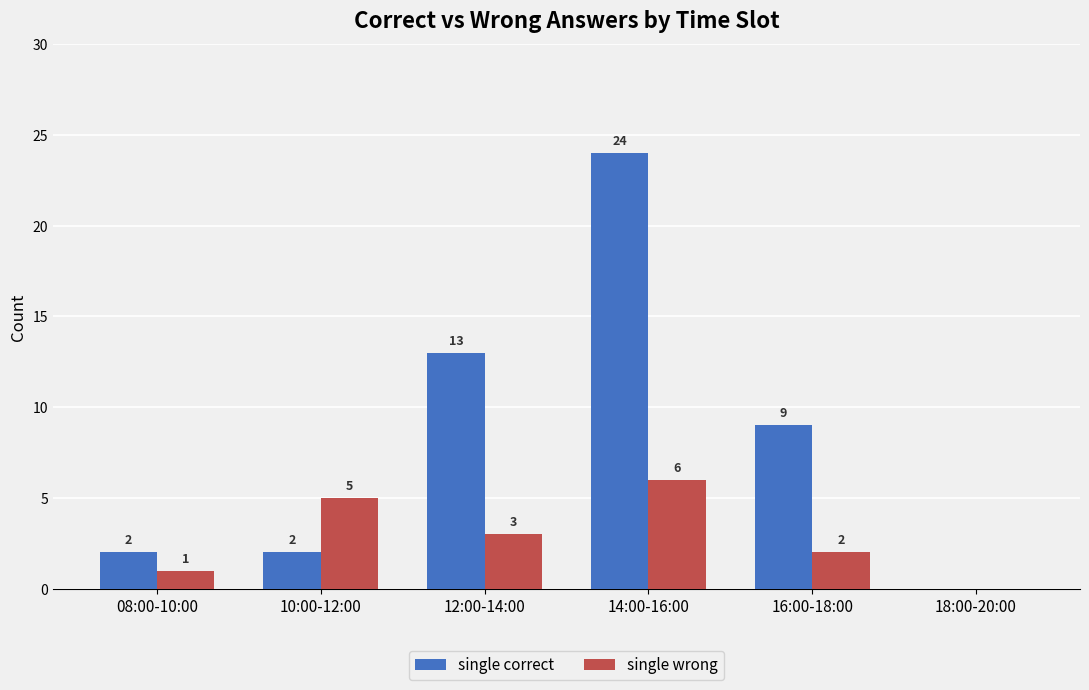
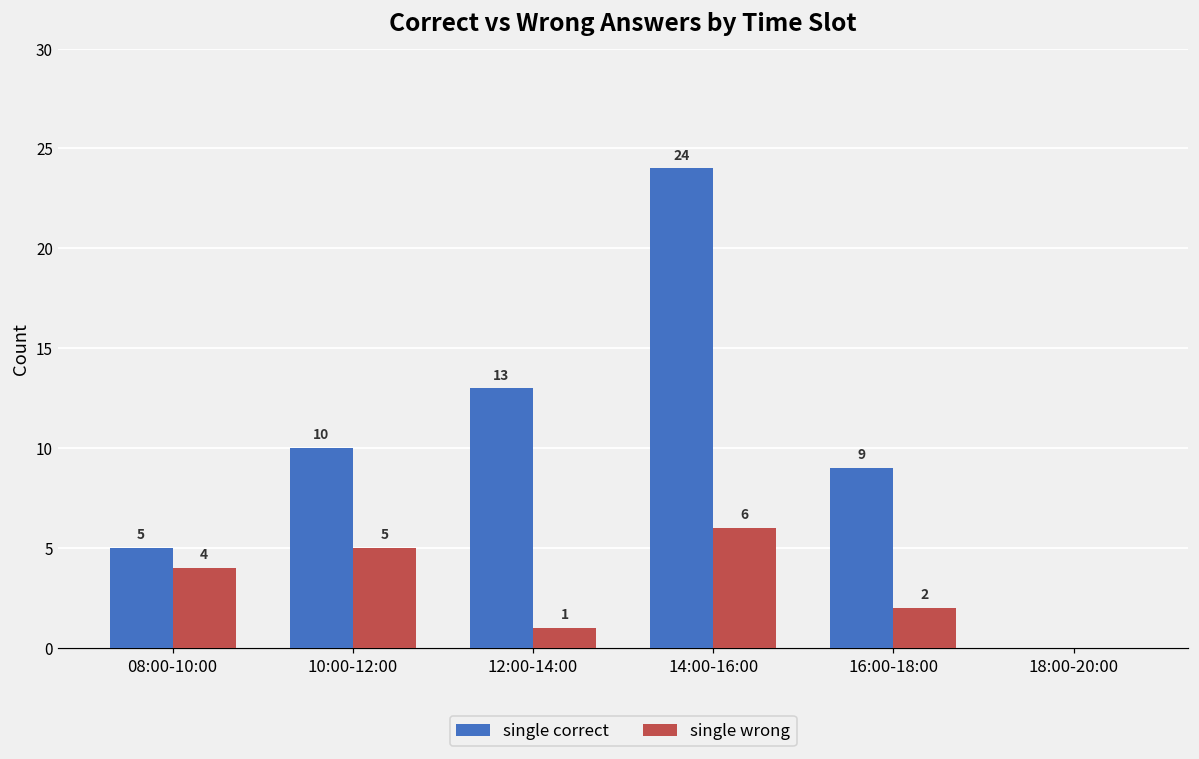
single correct, 08:00-10:00: 2 -> 5
single wrong, 08:00-10:00: 1 -> 4
single correct, 10:00-12:00: 2 -> 10
single wrong, 12:00-14:00: 3 -> 1
